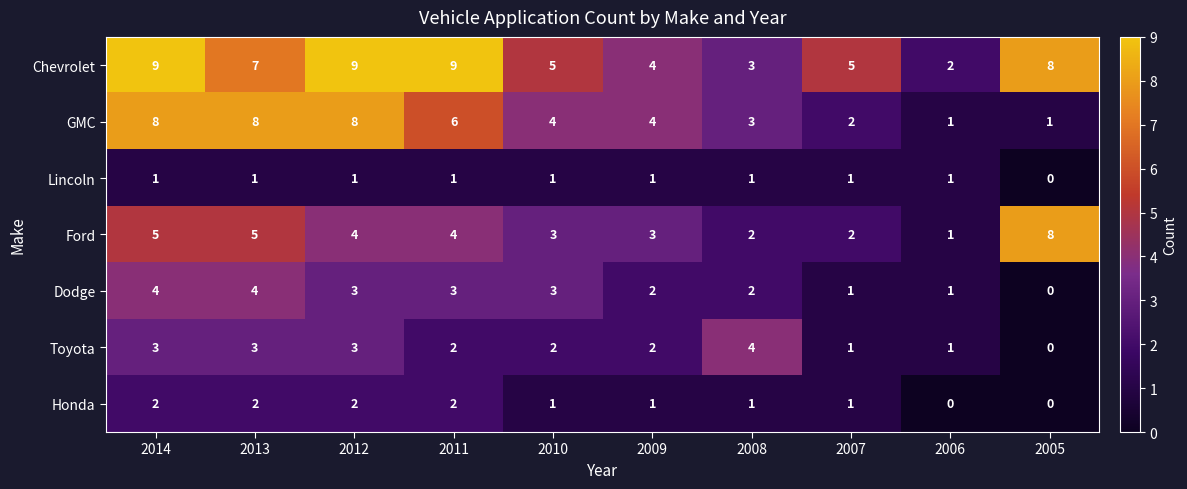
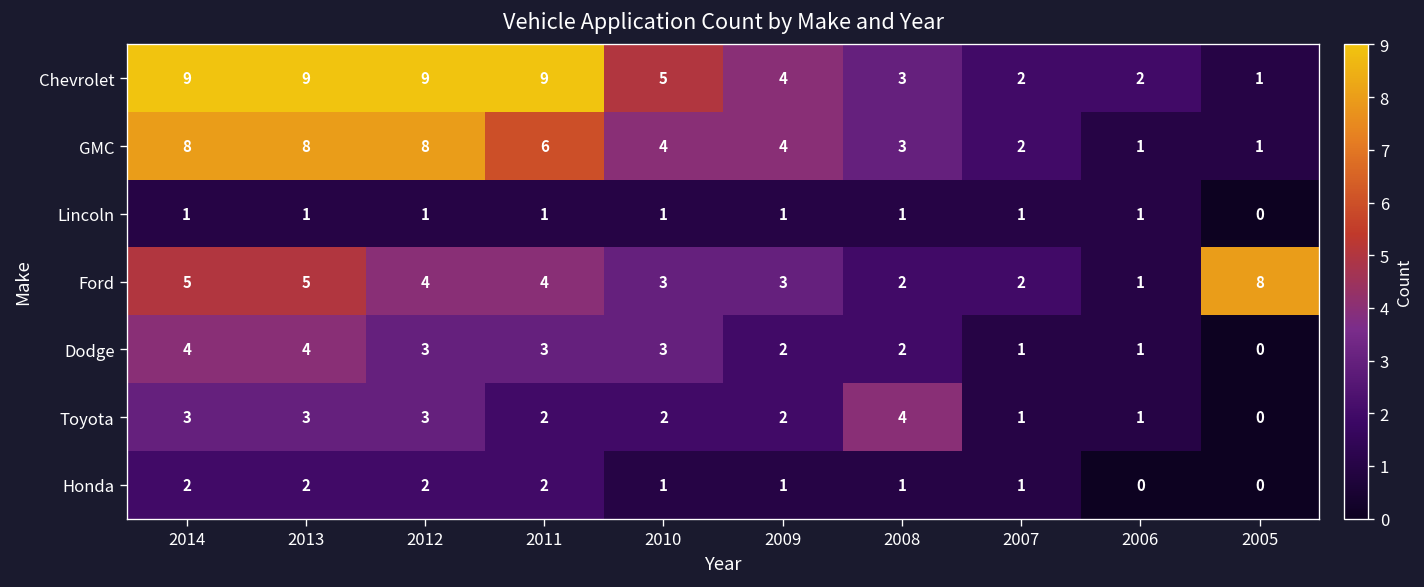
Chevrolet, 2013: 7 -> 9
Chevrolet, 2007: 5 -> 2
Chevrolet, 2005: 8 -> 1
